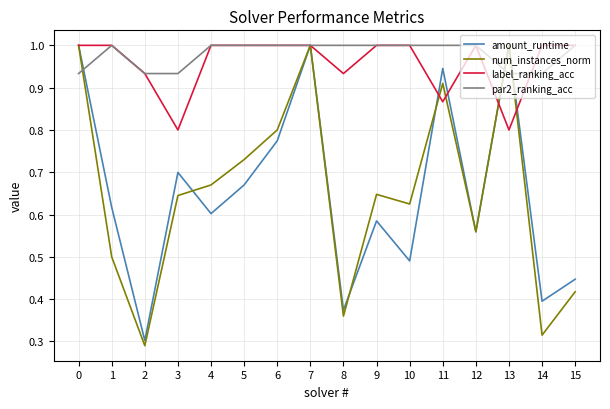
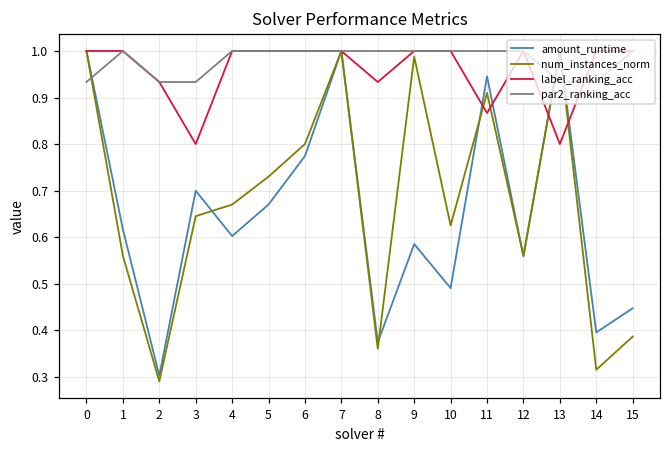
num_instances_norm, 1: 0.50 -> 0.56
num_instances_norm, 9: 0.65 -> 0.99
num_instances_norm, 15: 0.42 -> 0.39
